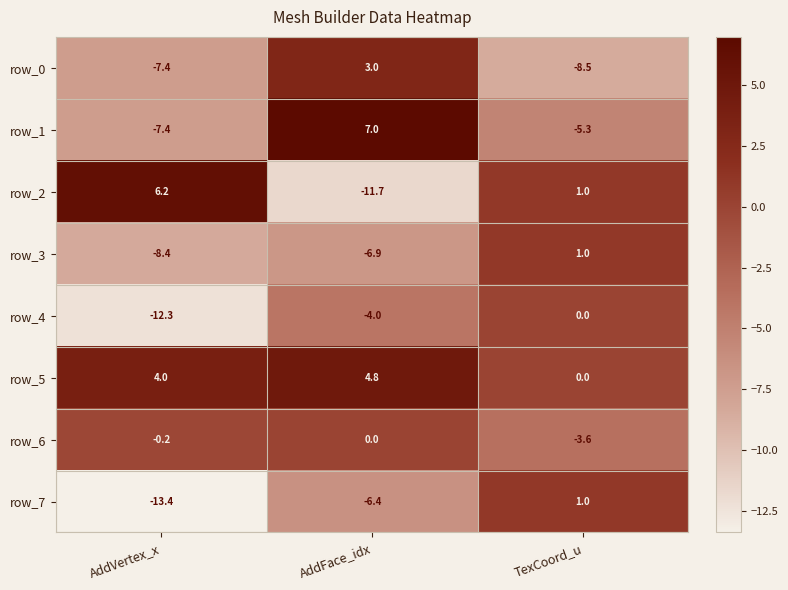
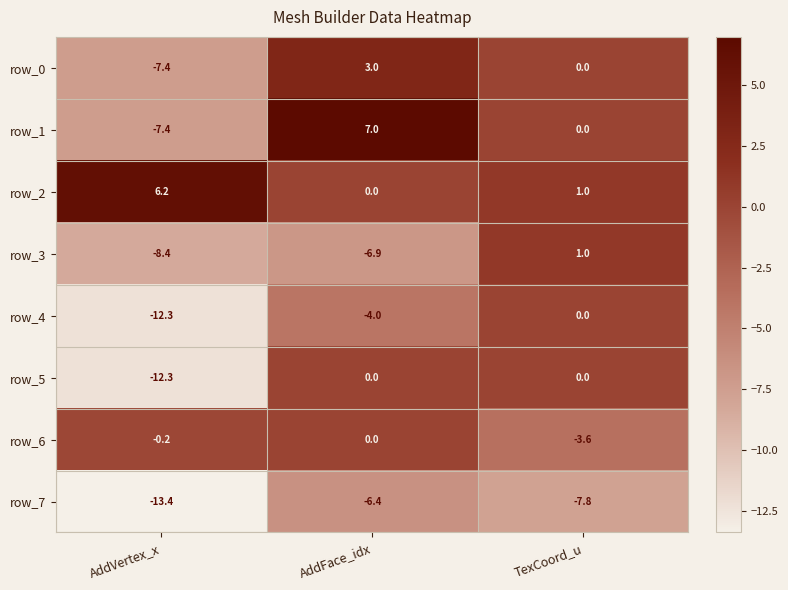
row_0, TexCoord_u: -8.5 -> 0.0
row_1, TexCoord_u: -5.3 -> 0.0
row_2, AddFace_idx: -11.7 -> 0.0
row_5, AddVertex_x: 4.0 -> -12.3
row_5, AddFace_idx: 4.8 -> 0.0
row_7, TexCoord_u: 1.0 -> -7.8
